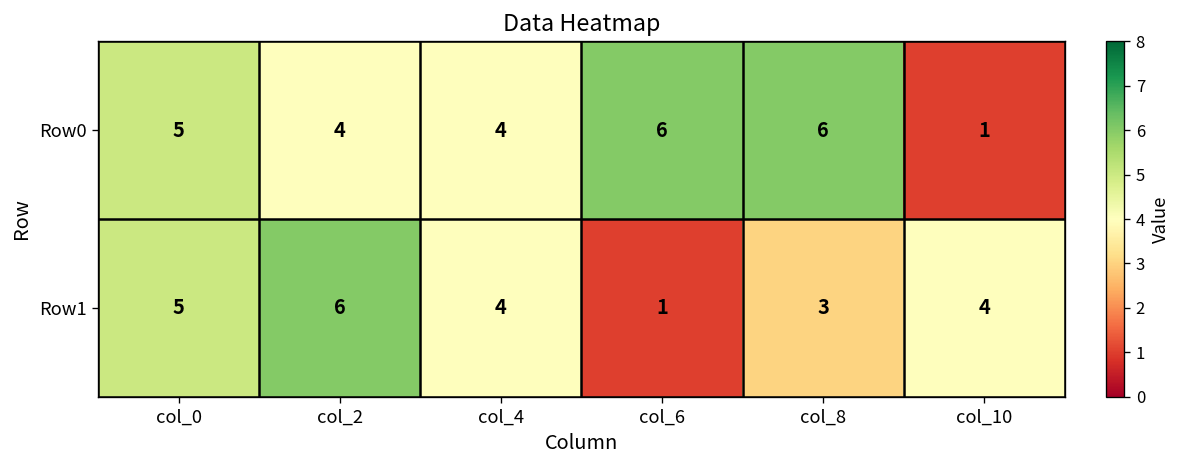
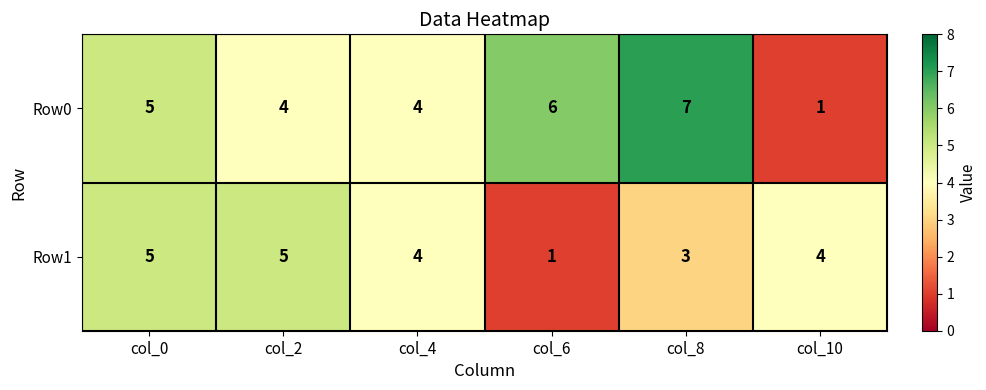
Row0, col_8: 6 -> 7
Row1, col_2: 6 -> 5
